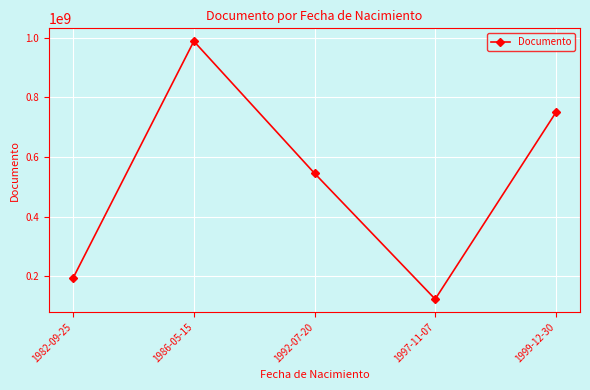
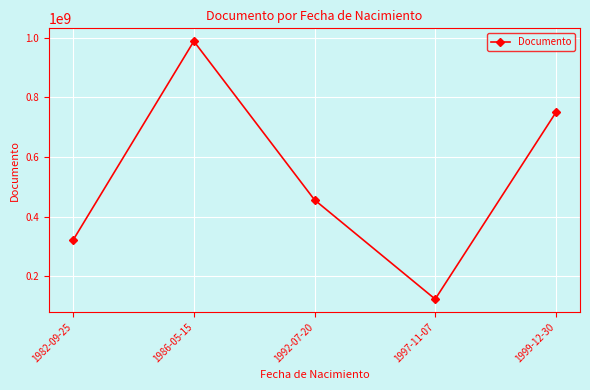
1982-09-25: 190000000 -> 320000000
1992-07-20: 550000000 -> 460000000
